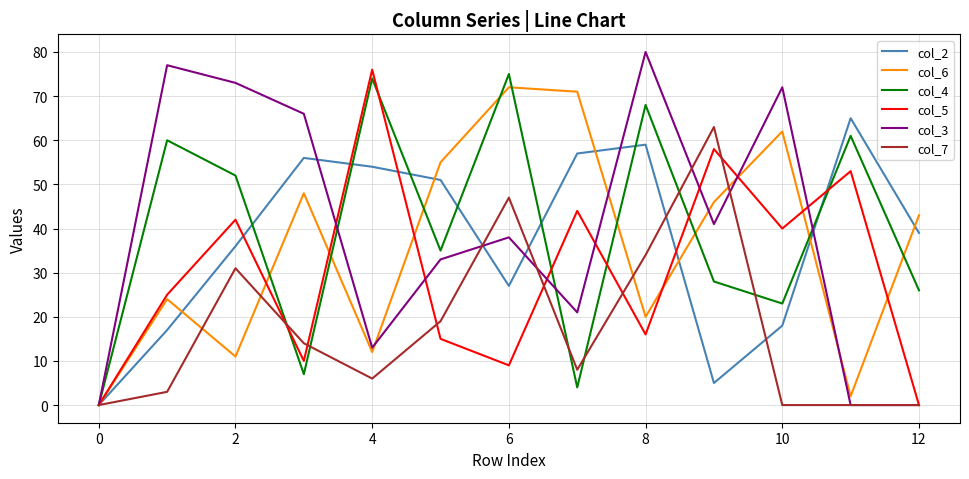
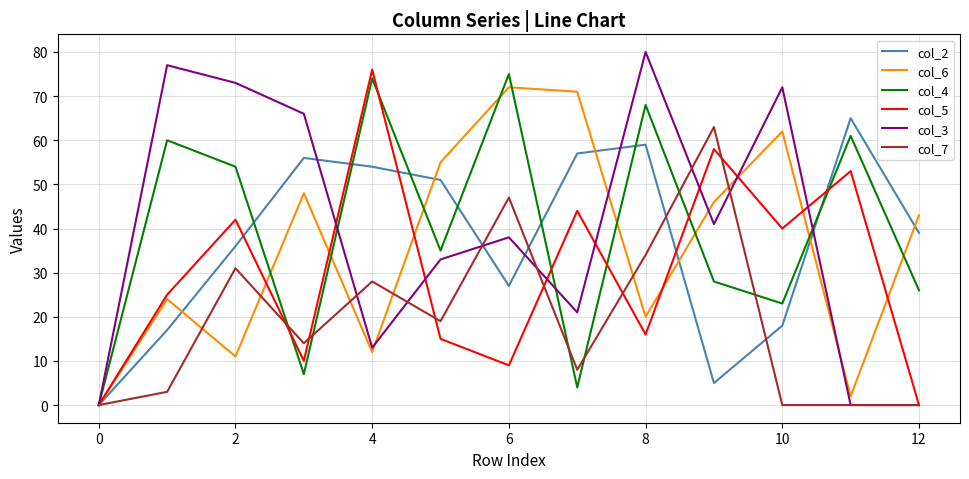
col_4, 2: 52 -> 54
col_7, 4: 6 -> 28
